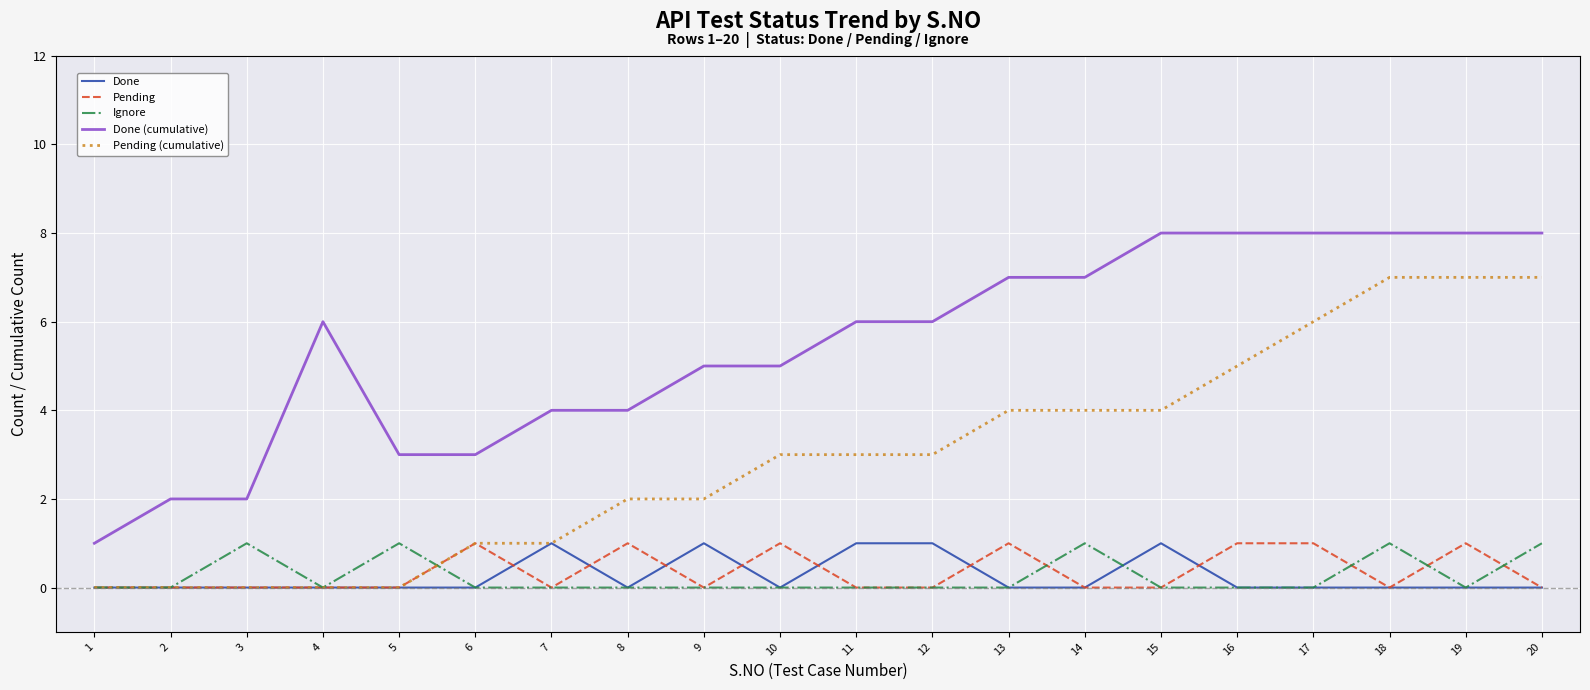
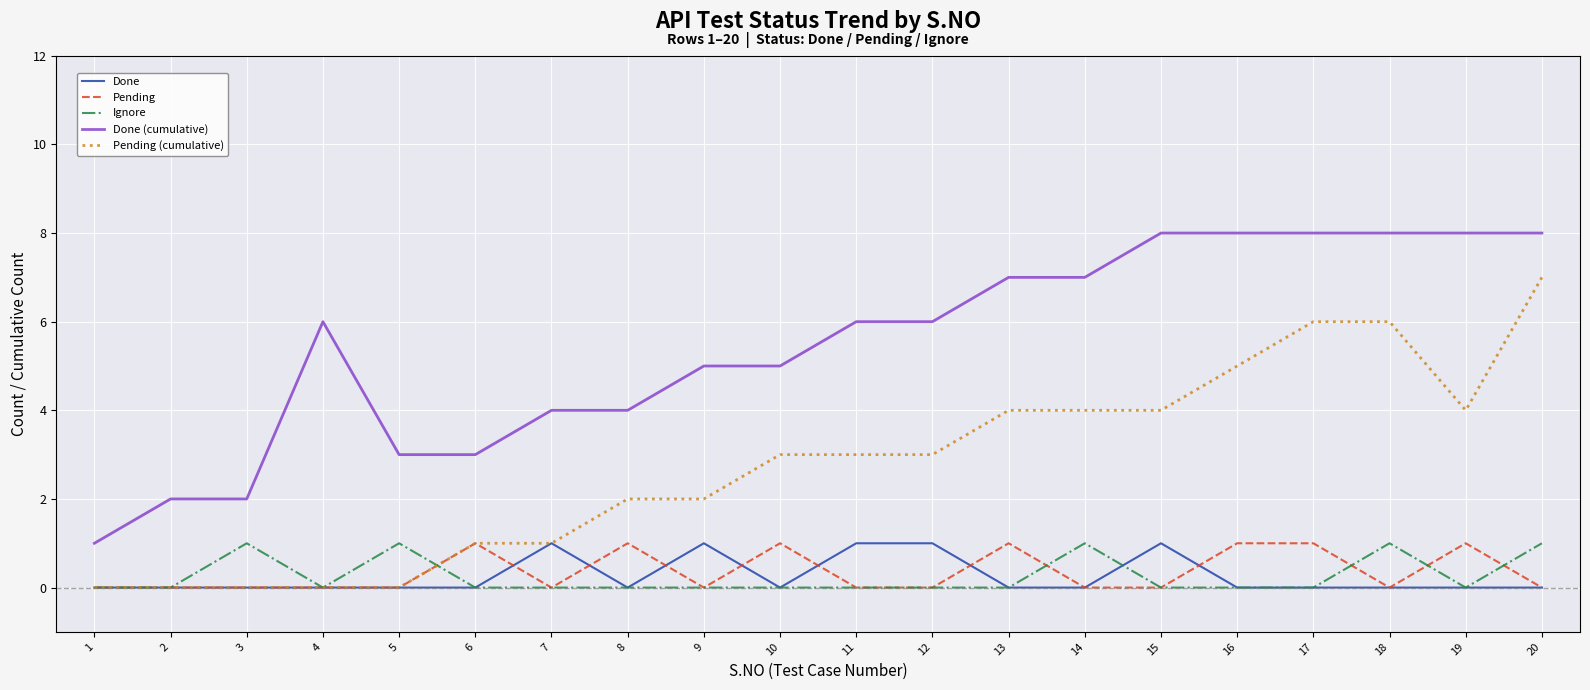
Pending (cumulative), 18: 7 -> 6
Pending (cumulative), 19: 7 -> 4
